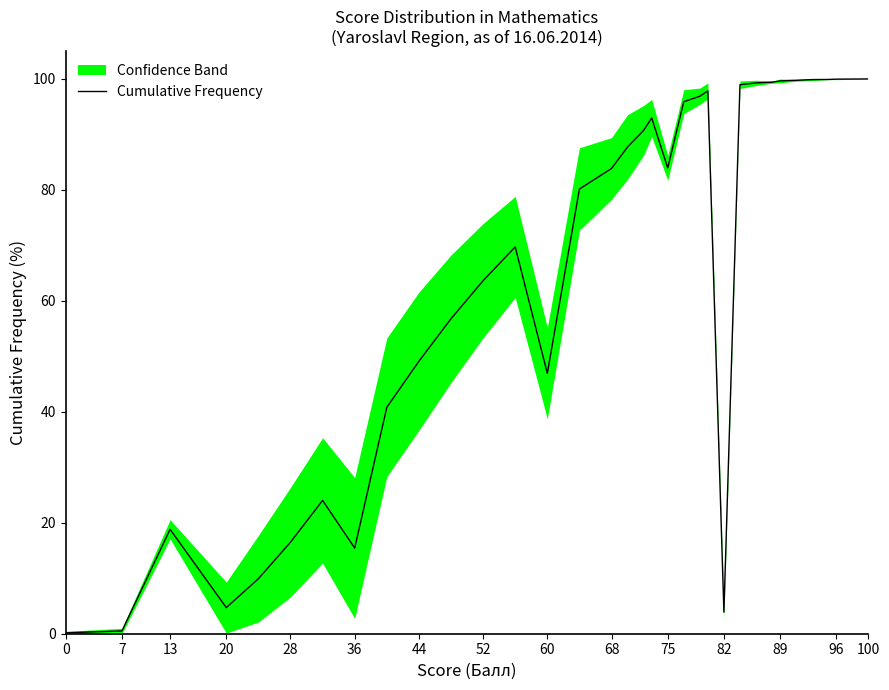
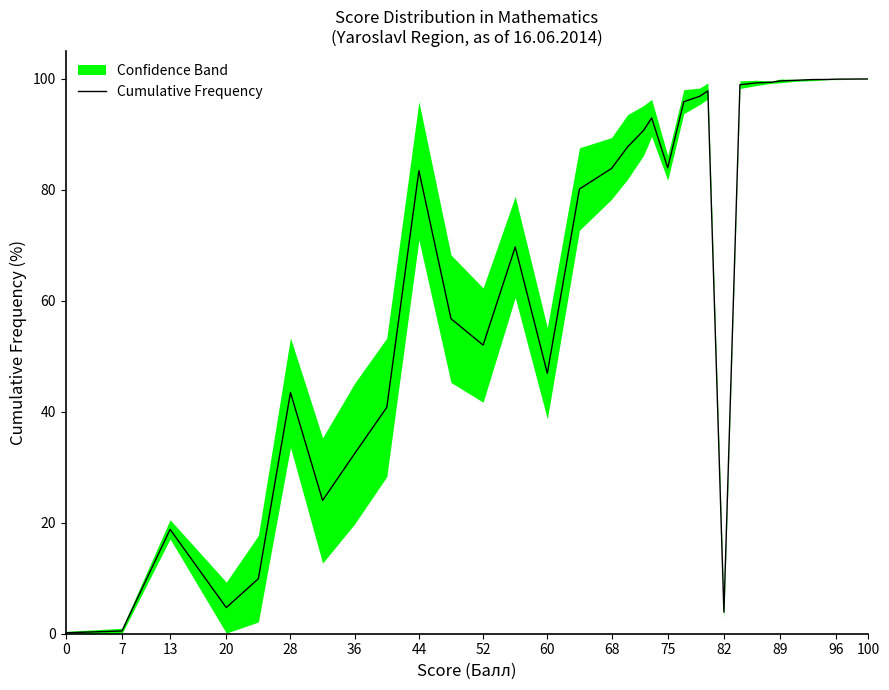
Cumulative Frequency, 28: 16 -> 43
Cumulative Frequency, 36: 15 -> 32
Cumulative Frequency, 44: 49 -> 83
Cumulative Frequency, 52: 64 -> 52
